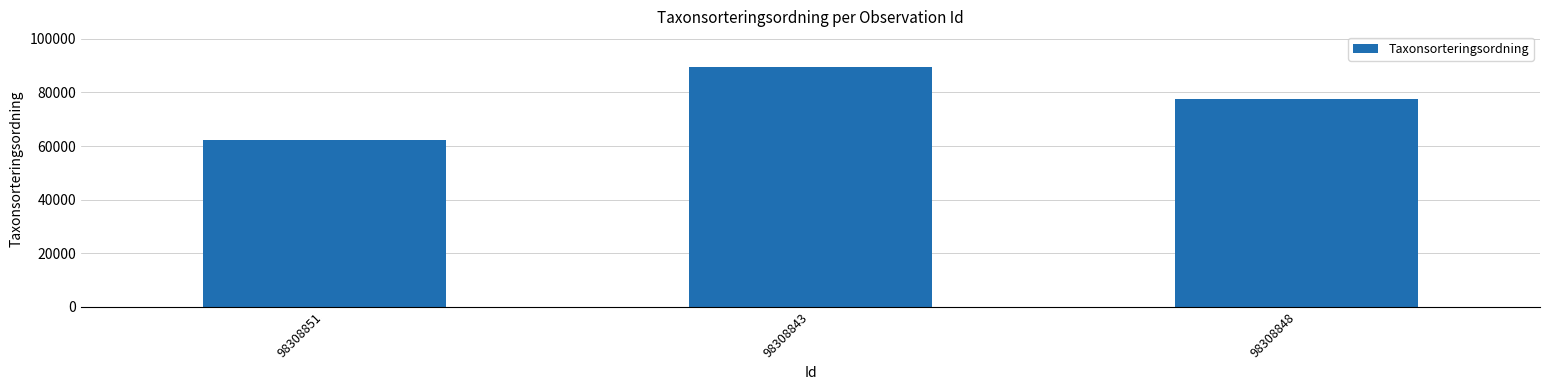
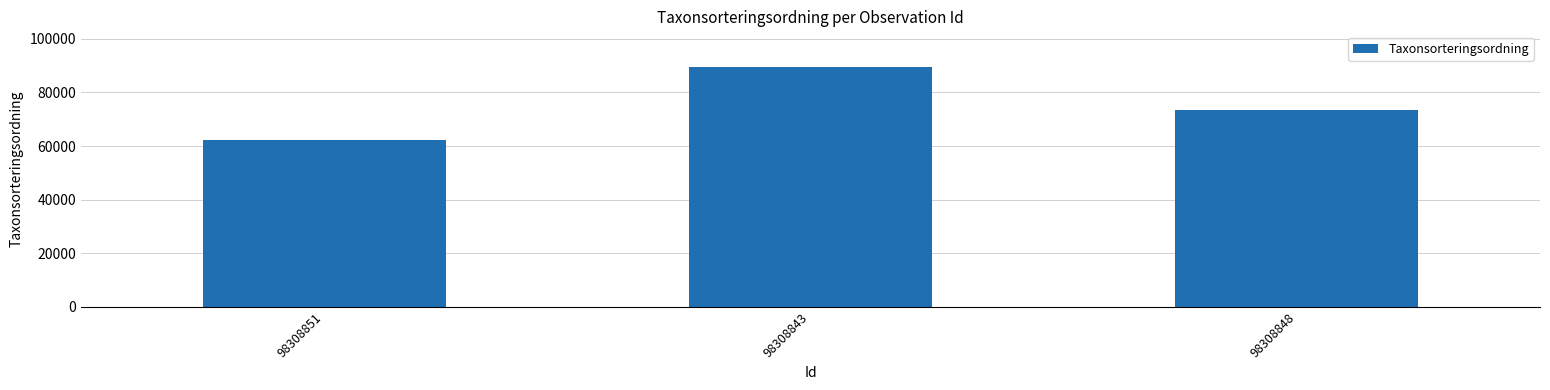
98308848: 78000 -> 73000
